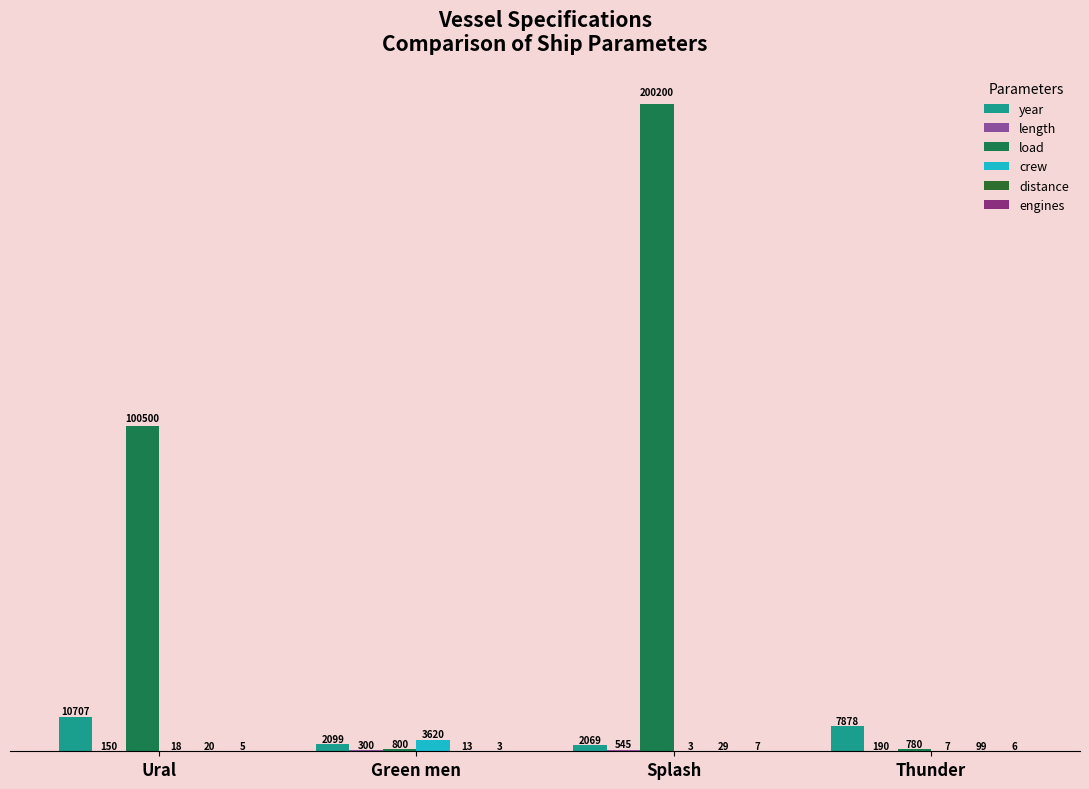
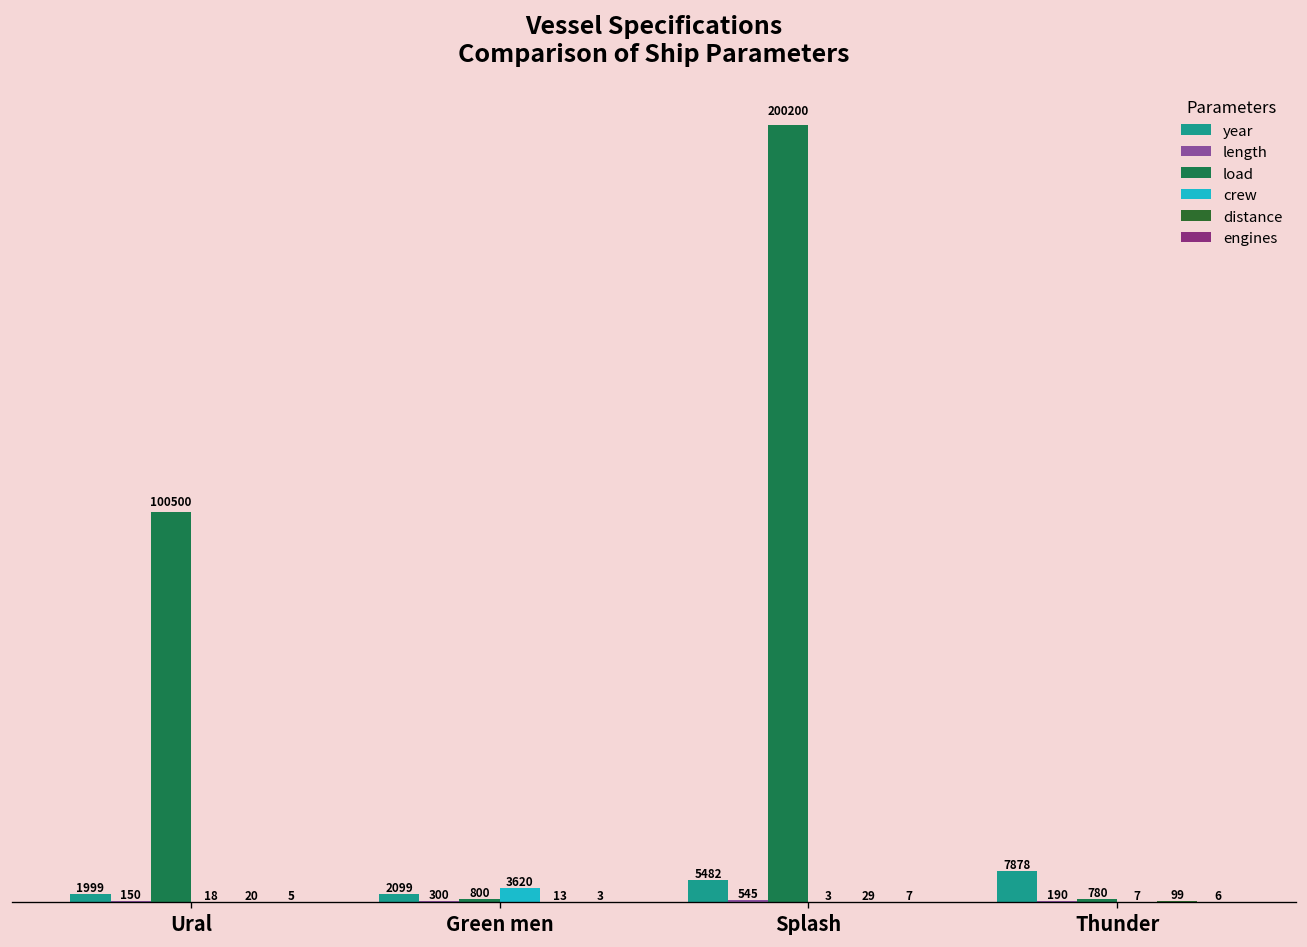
year, Ural: 10707 -> 1999
year, Splash: 2069 -> 5482
